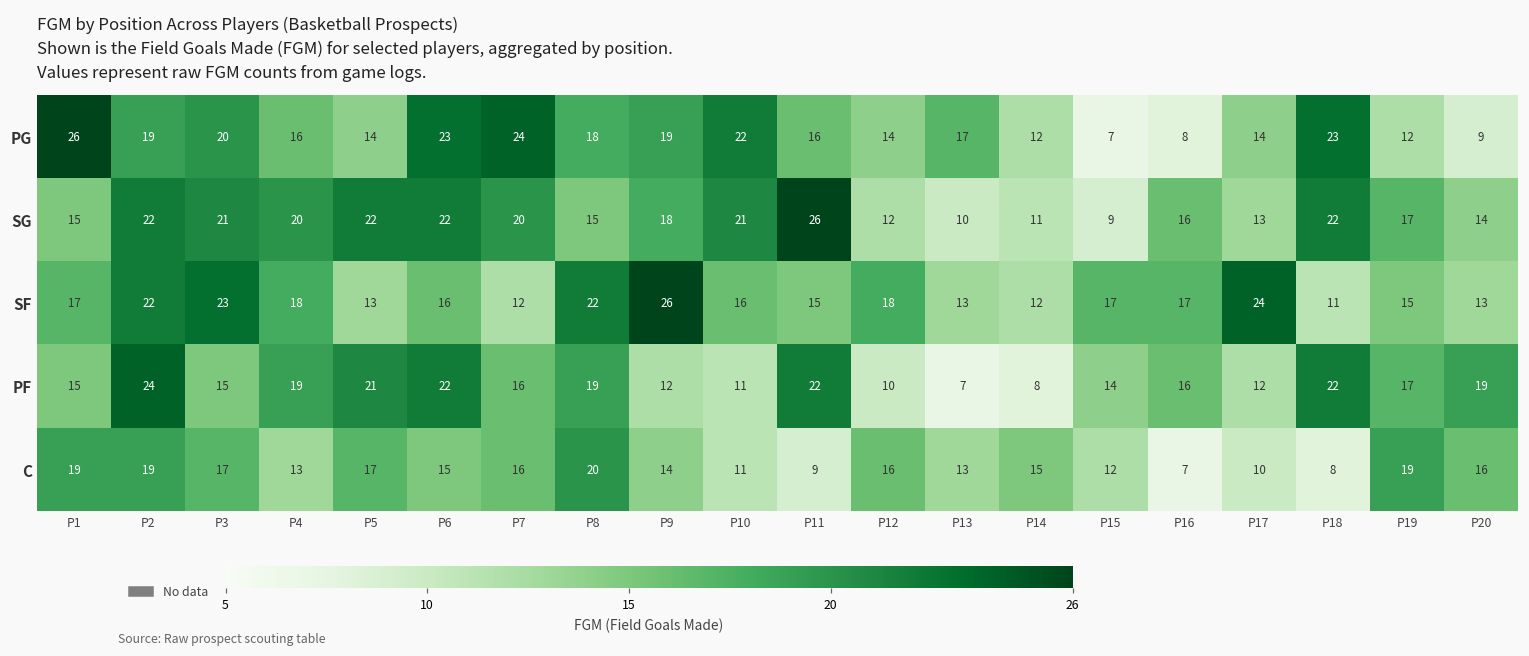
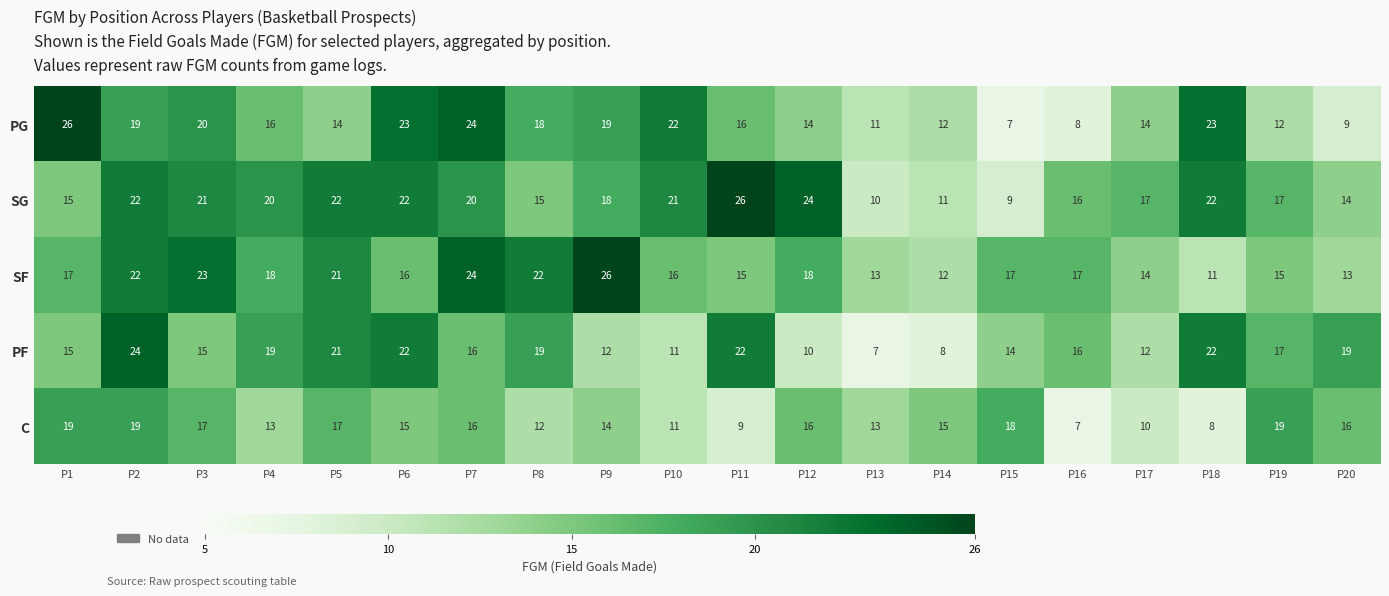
PG, P13: 17 -> 11
SG, P12: 12 -> 24
SG, P17: 13 -> 17
SF, P5: 13 -> 21
SF, P7: 12 -> 24
SF, P17: 24 -> 14
C, P8: 20 -> 12
C, P15: 12 -> 18
